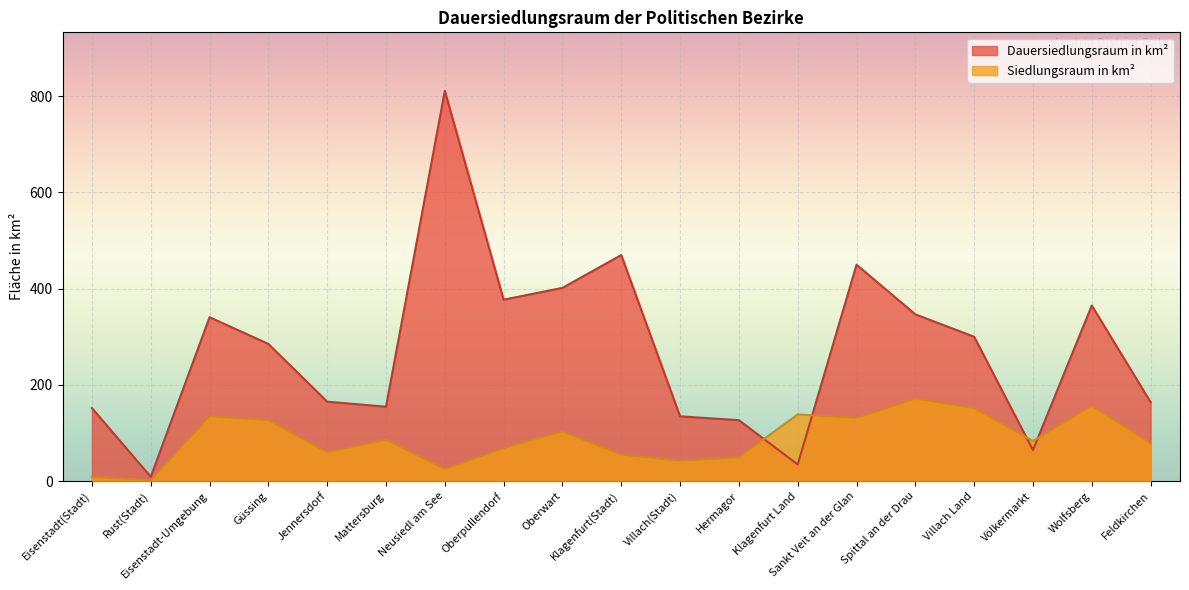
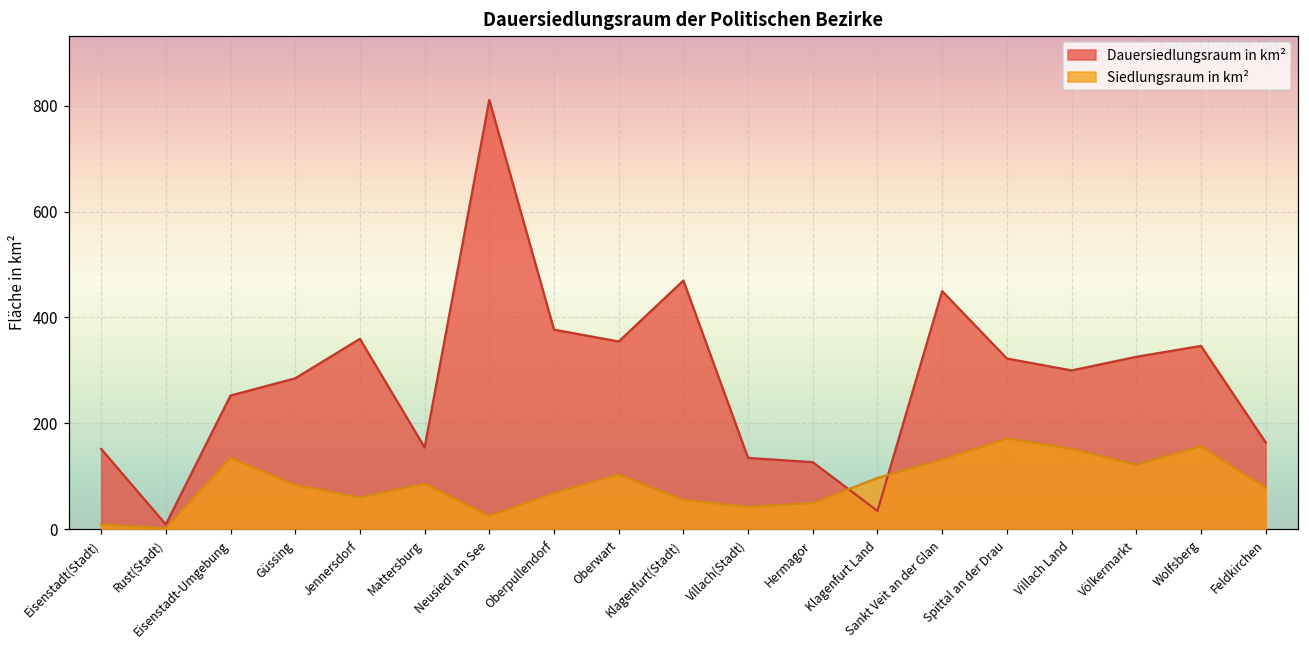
Dauersiedlungsraum in km², Eisenstadt-Umgebung: 340 -> 250
Siedlungsraum in km², Güssing: 130 -> 80
Dauersiedlungsraum in km², Jennersdorf: 160 -> 360
Dauersiedlungsraum in km², Oberwart: 400 -> 350
Siedlungsraum in km², Klagenfurt Land: 140 -> 100
Dauersiedlungsraum in km², Spittal an der Drau: 350 -> 320
Dauersiedlungsraum in km², Völkermarkt: 60 -> 330
Siedlungsraum in km², Völkermarkt: 80 -> 120
Dauersiedlungsraum in km², Wolfsberg: 360 -> 350
